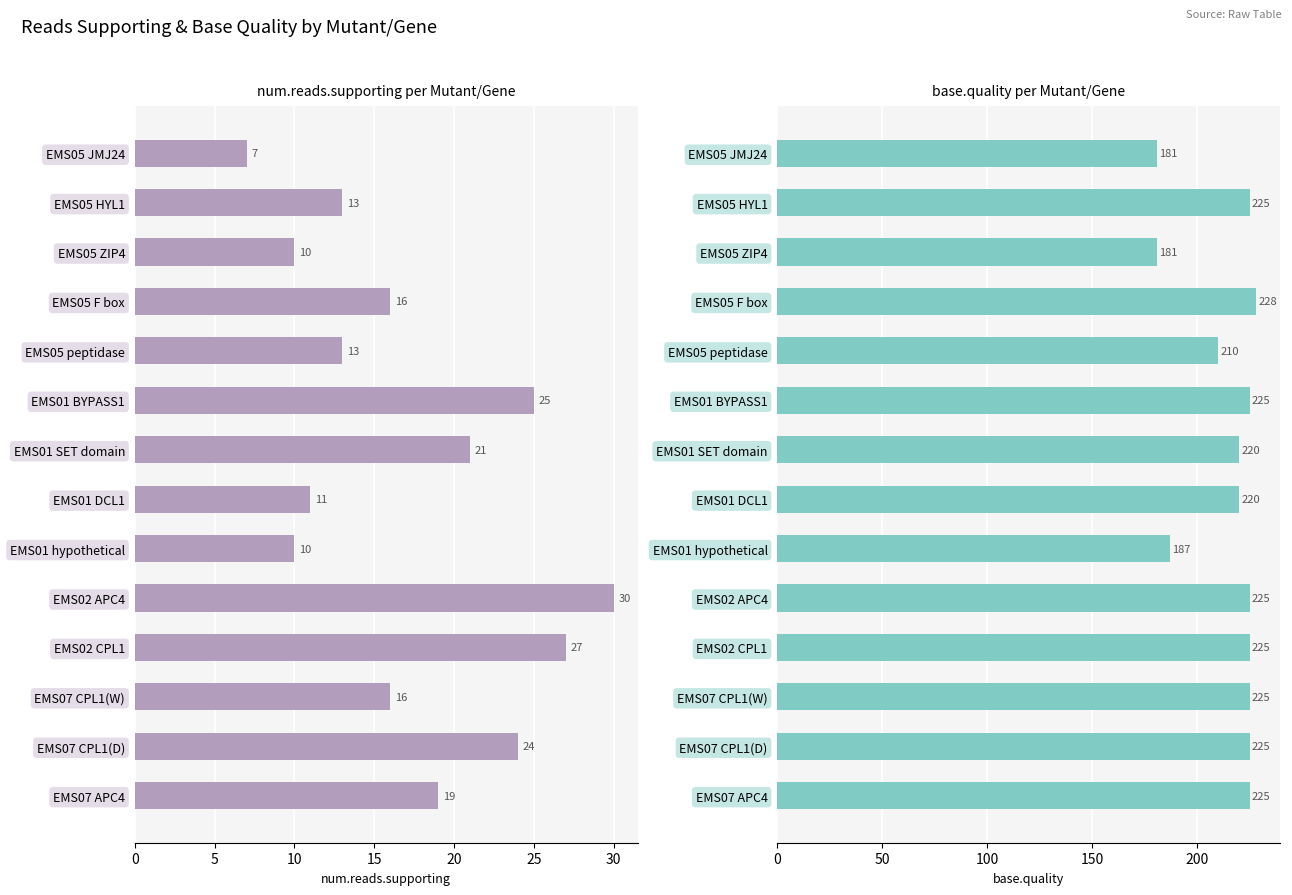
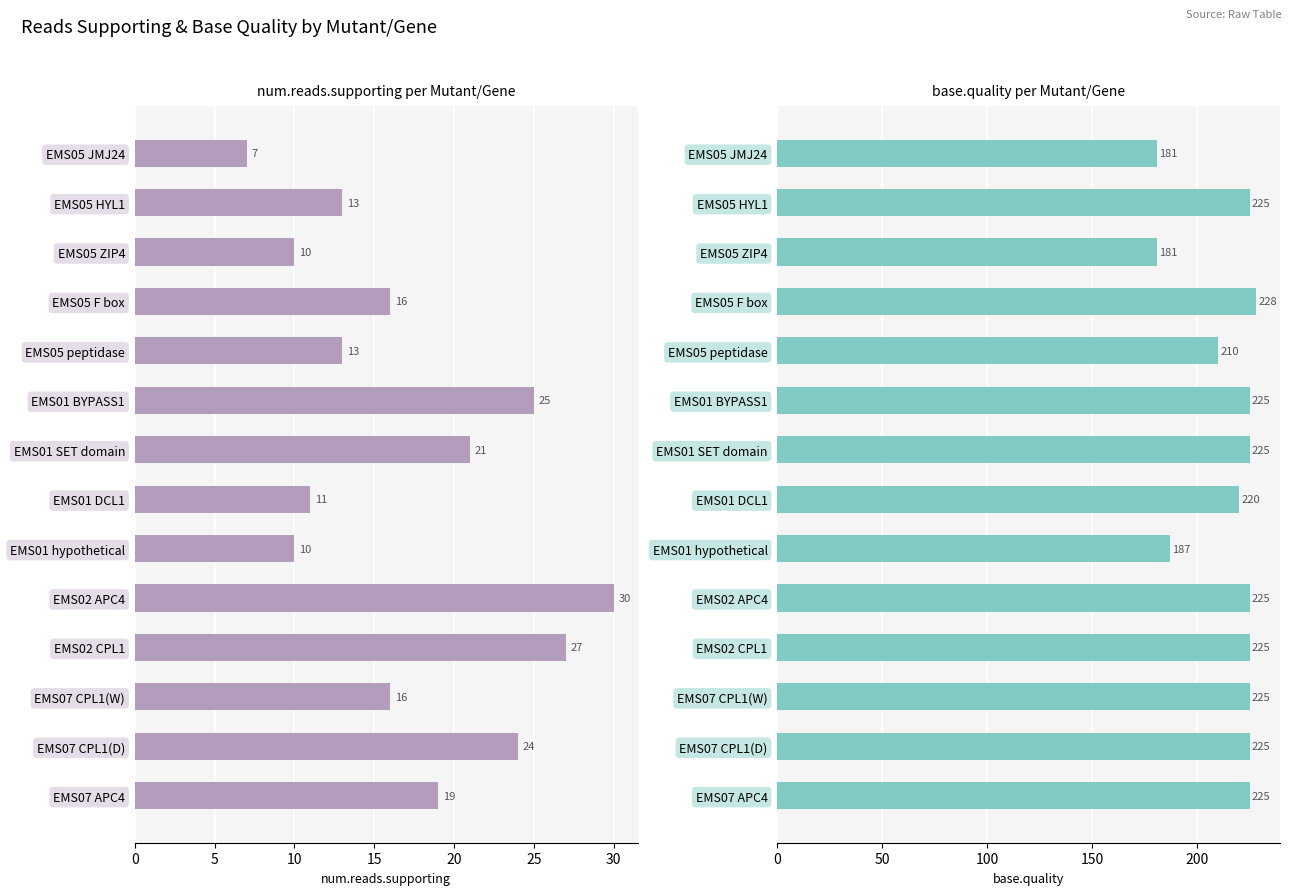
base.quality per Mutant/Gene, EMS01 SET domain: 220 -> 225
